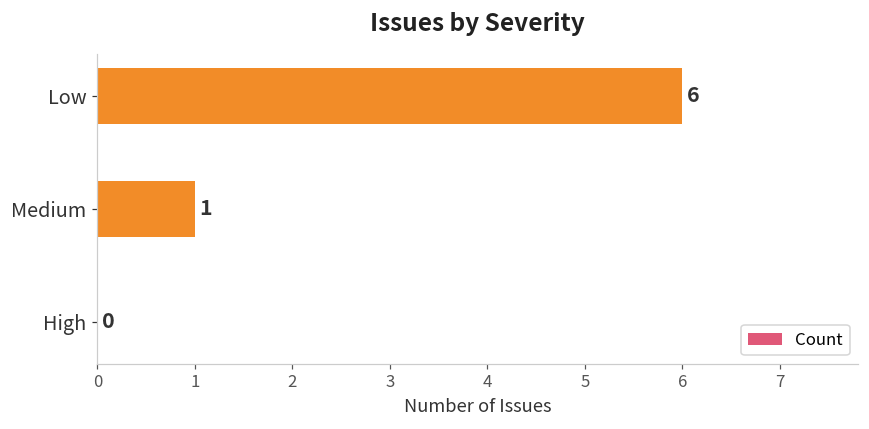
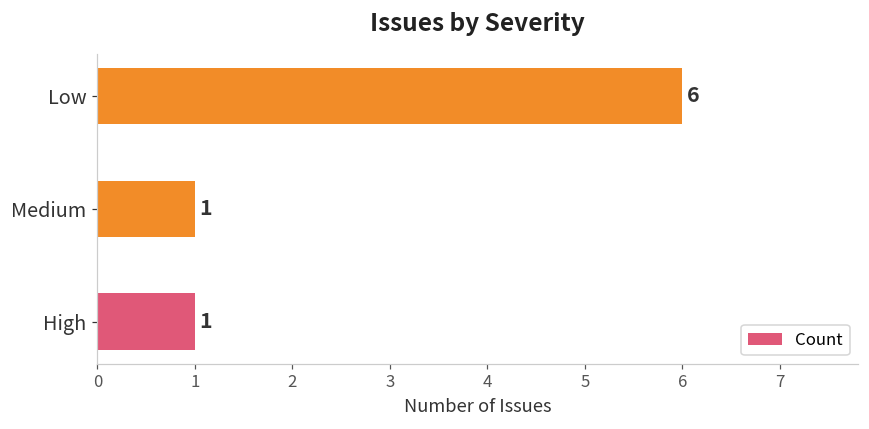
High: 0 -> 1
